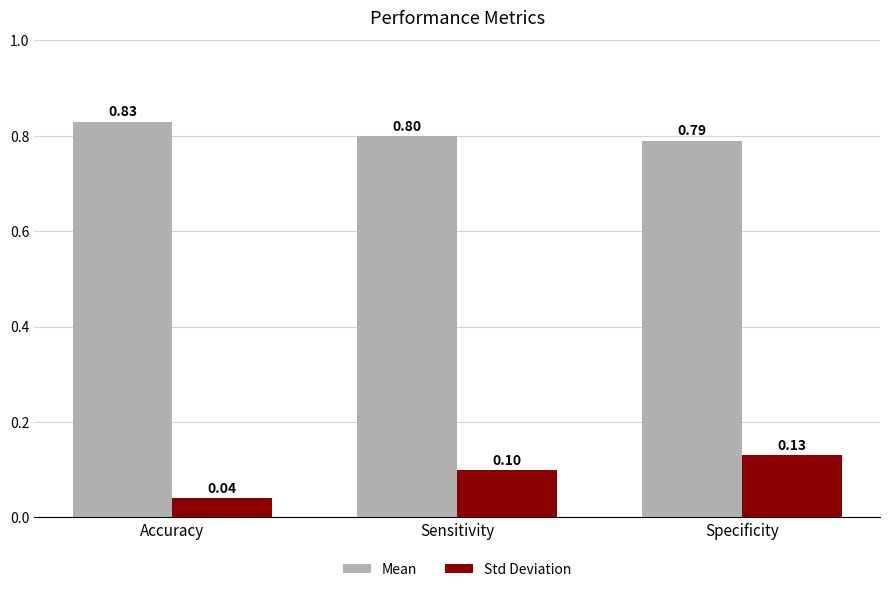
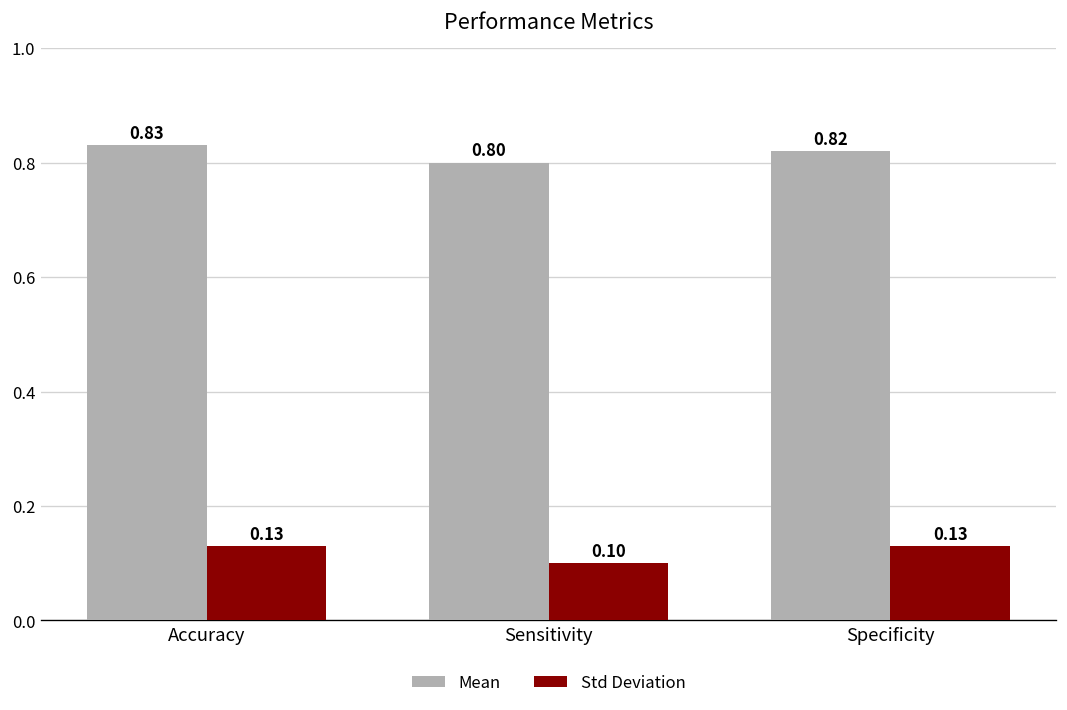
Std Deviation, Accuracy: 0.04 -> 0.13
Mean, Specificity: 0.79 -> 0.82
